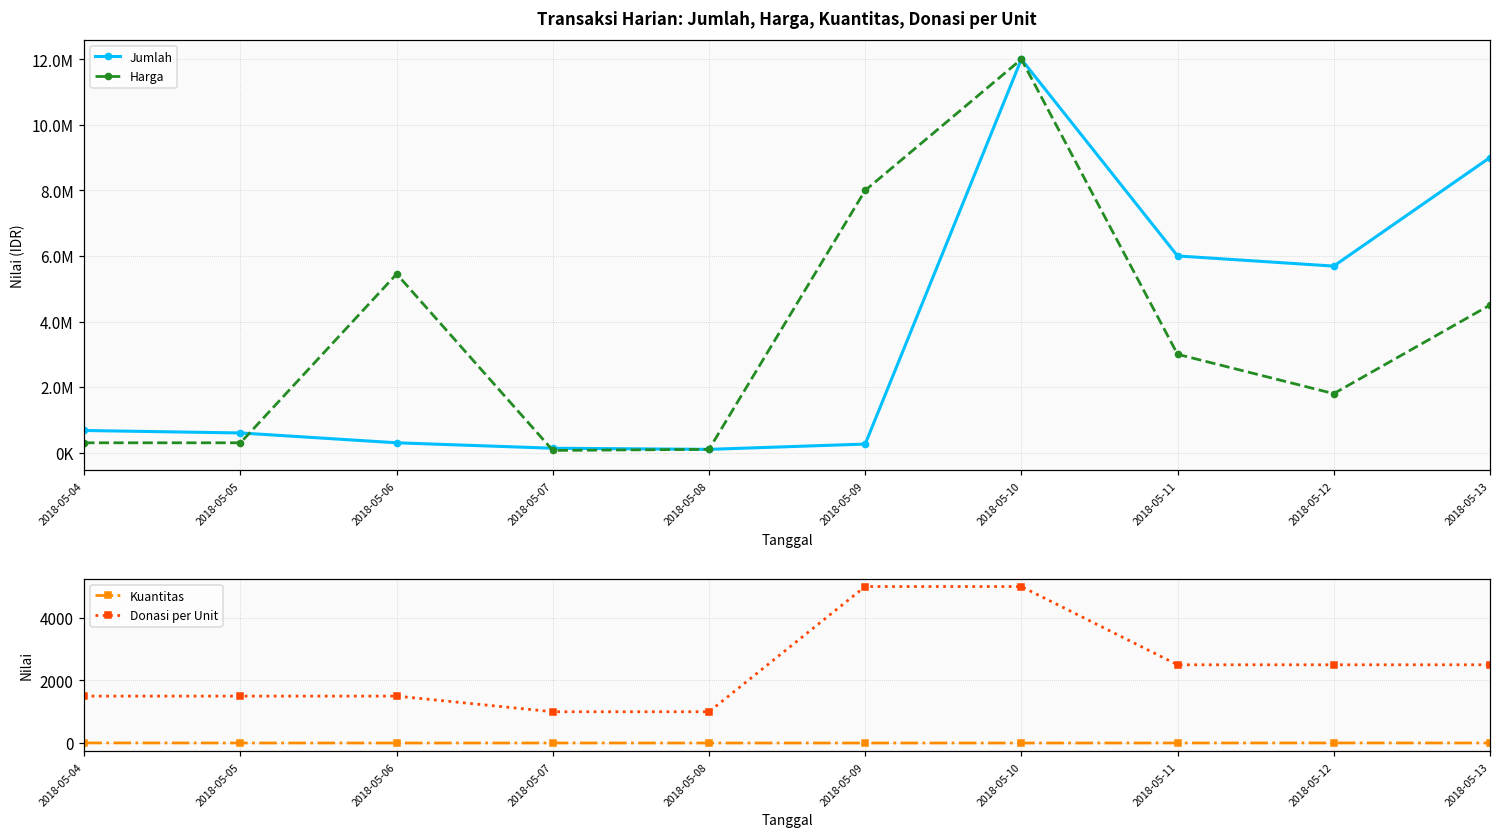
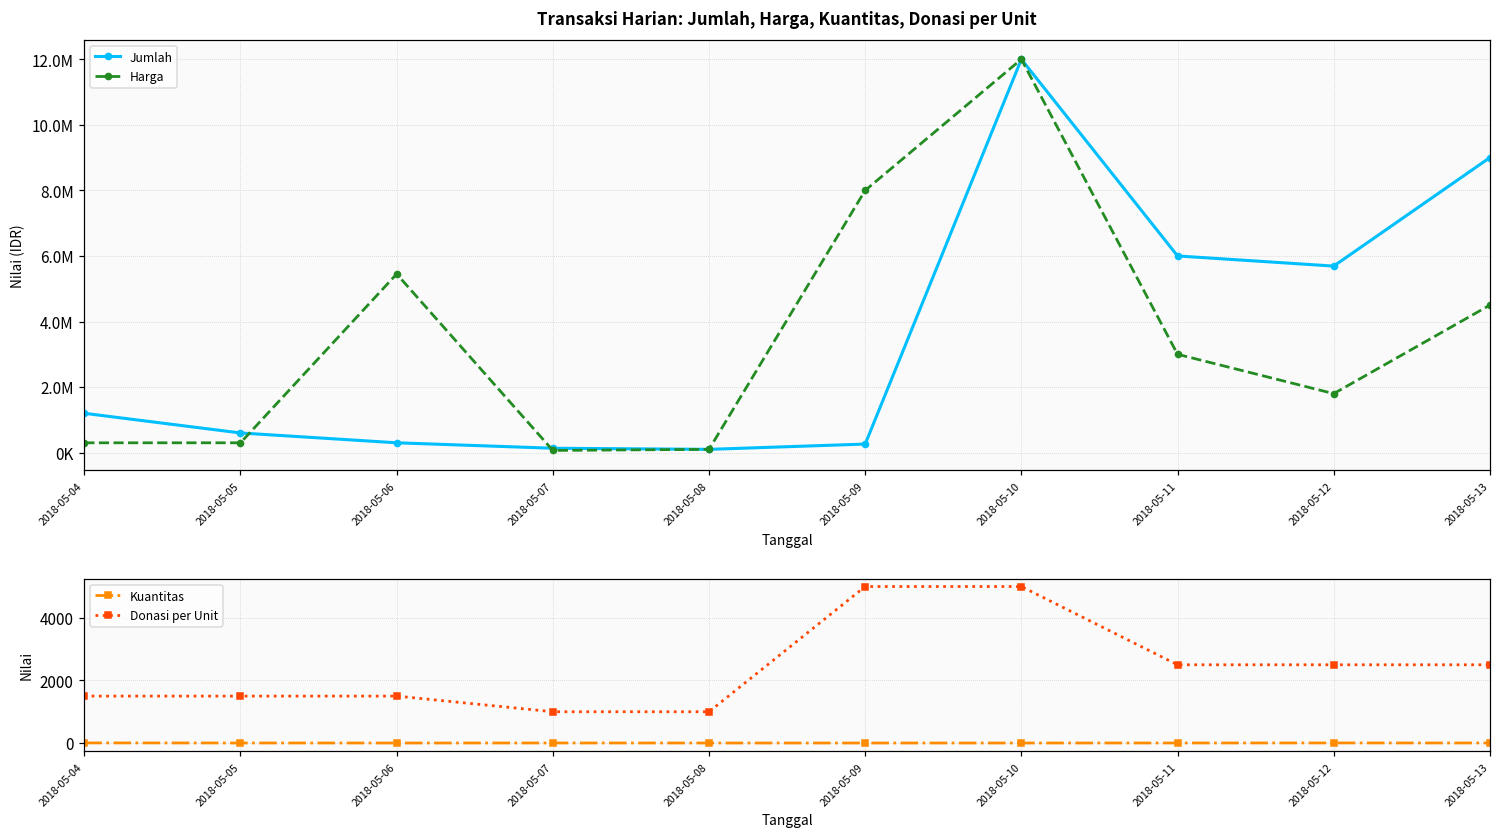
Transaksi Harian: Jumlah, Harga, Kuantitas, Donasi per Unit, Jumlah, 2018-05-04: 700000 -> 1200000
